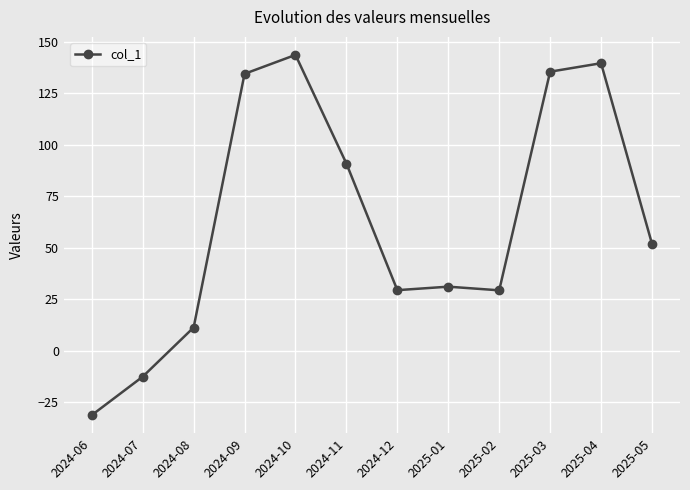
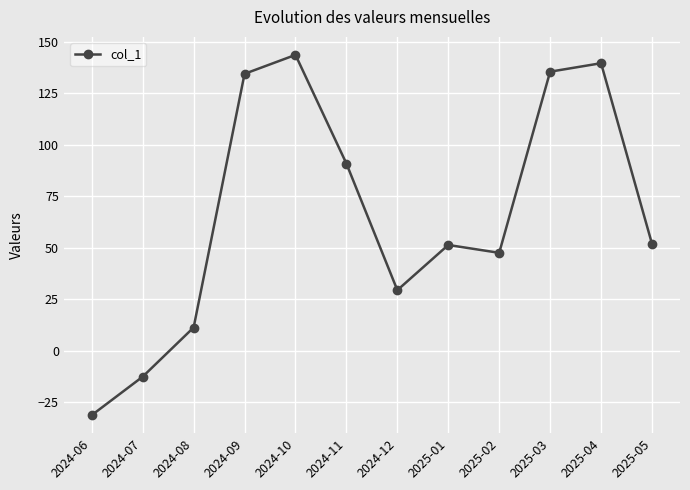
2025-01: 31 -> 51
2025-02: 29 -> 48
